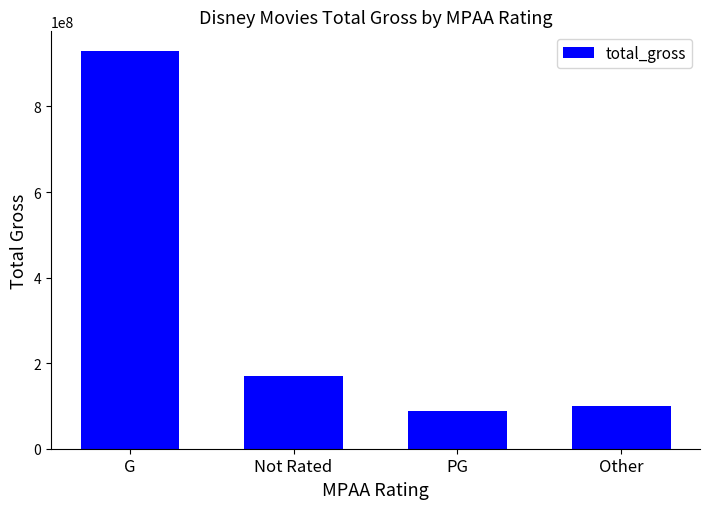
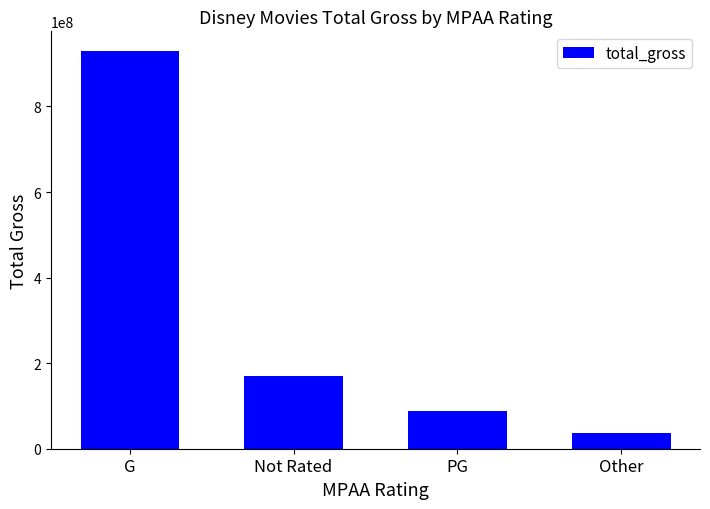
Other: 100000000 -> 40000000
